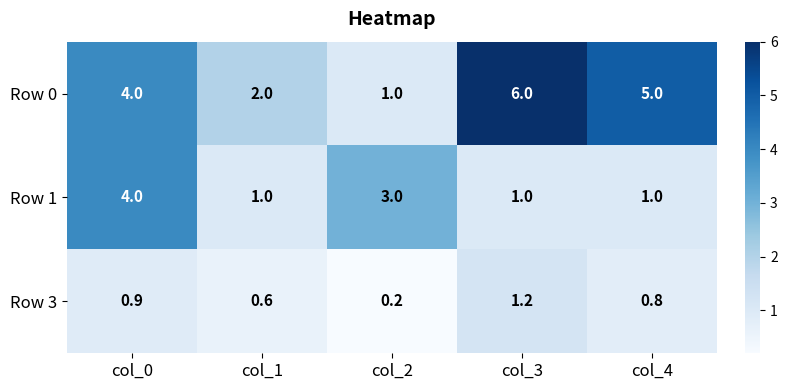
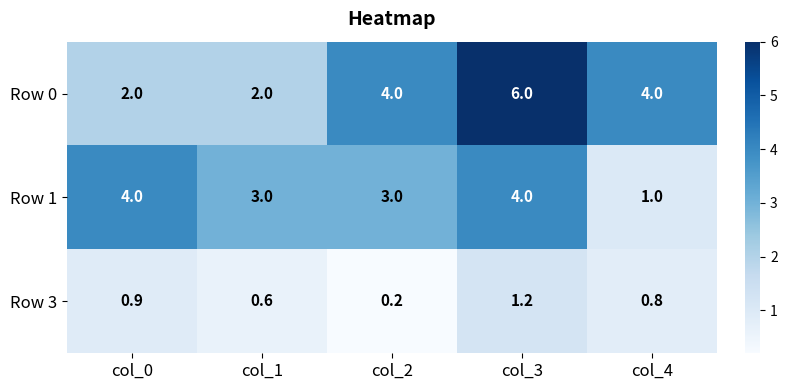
Row 0, col_0: 4.0 -> 2.0
Row 0, col_2: 1.0 -> 4.0
Row 0, col_4: 5.0 -> 4.0
Row 1, col_1: 1.0 -> 3.0
Row 1, col_3: 1.0 -> 4.0
